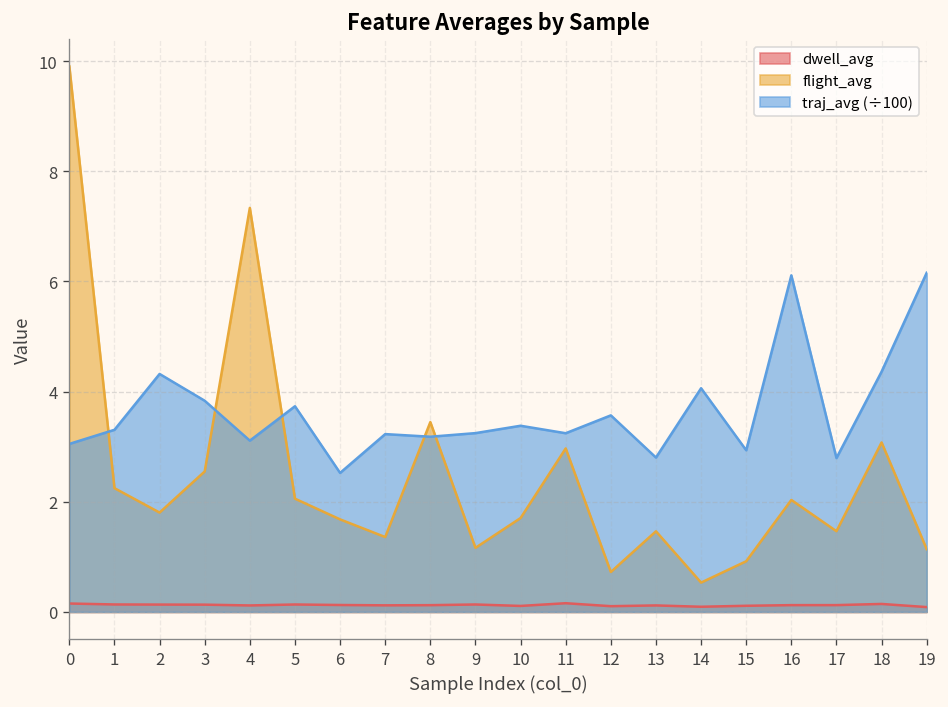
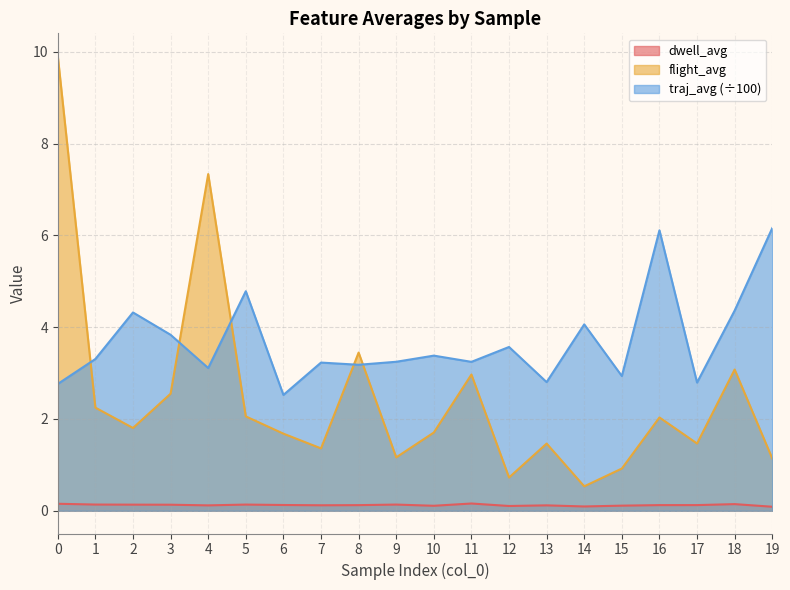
traj_avg (÷100), 0: 3.1 -> 2.8
traj_avg (÷100), 5: 3.7 -> 4.8
